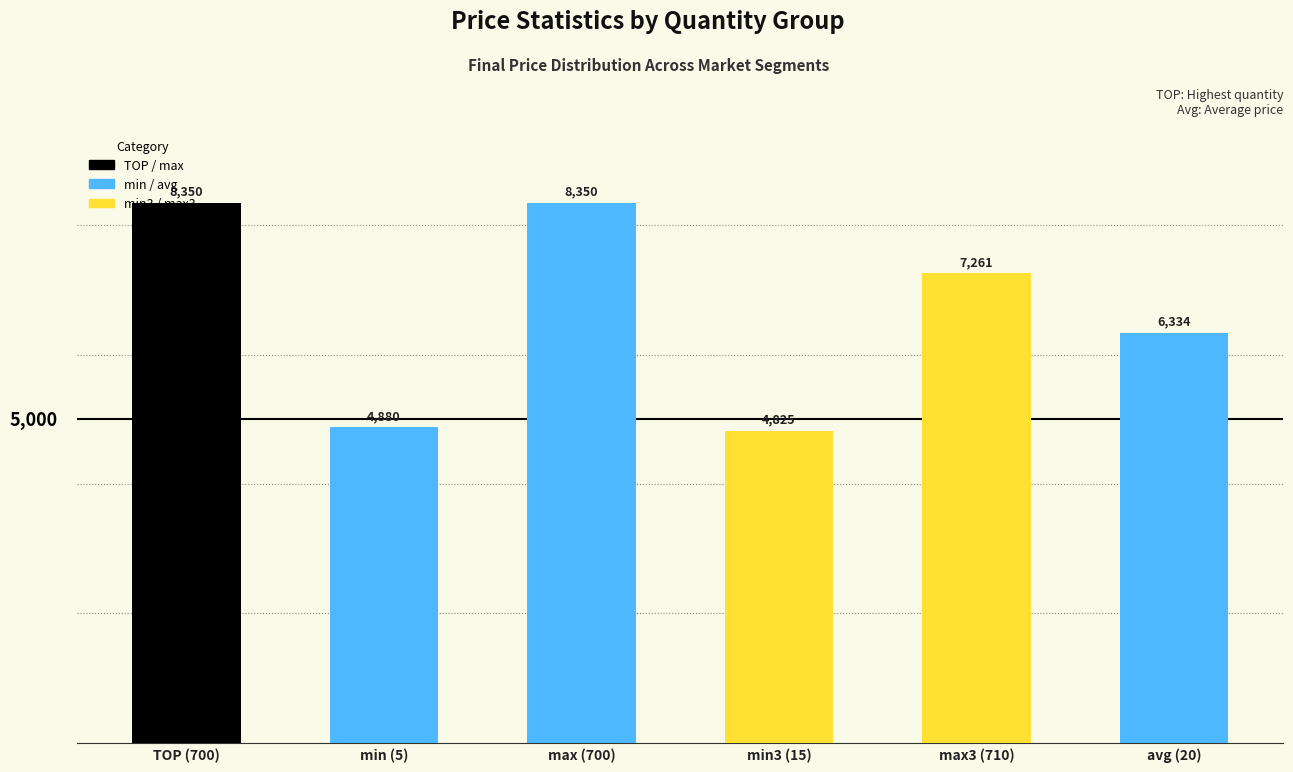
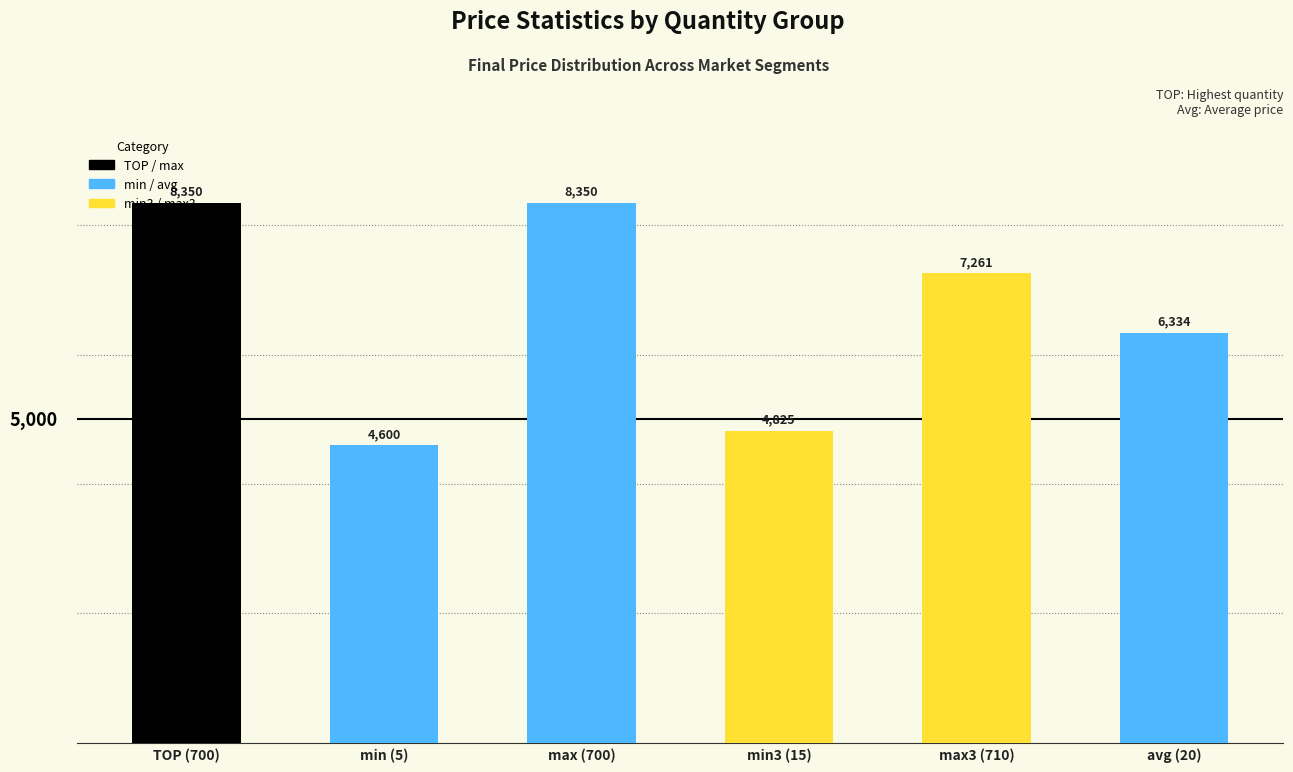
min (5): 4,880 -> 4,600
